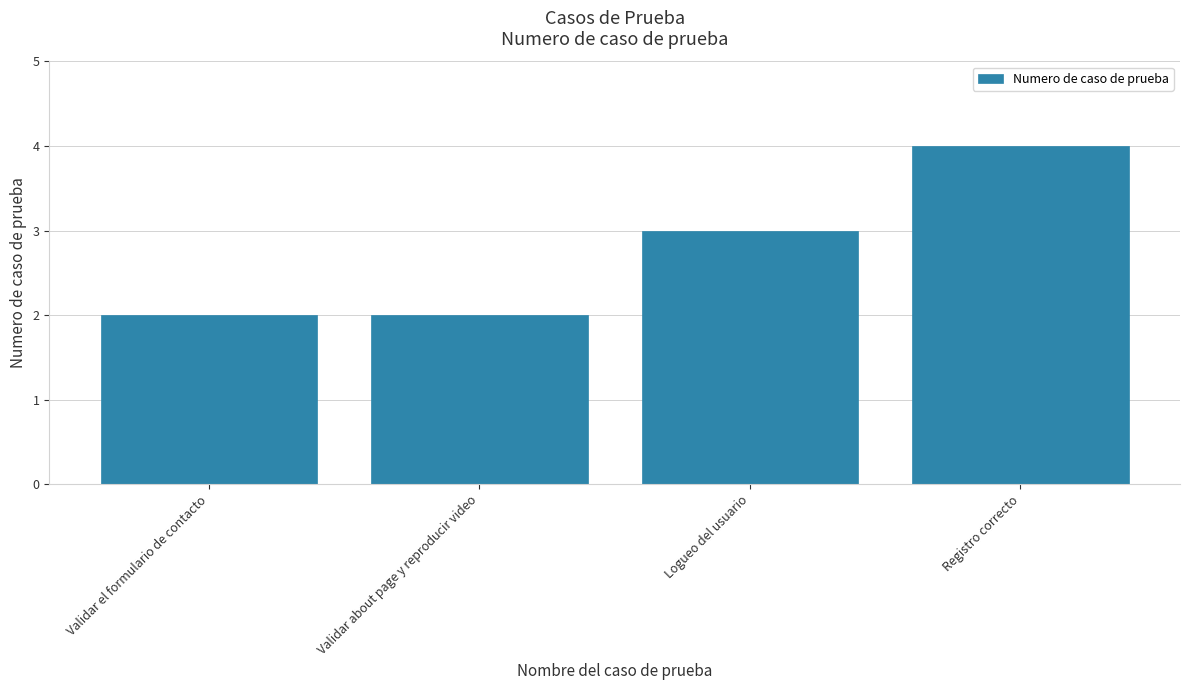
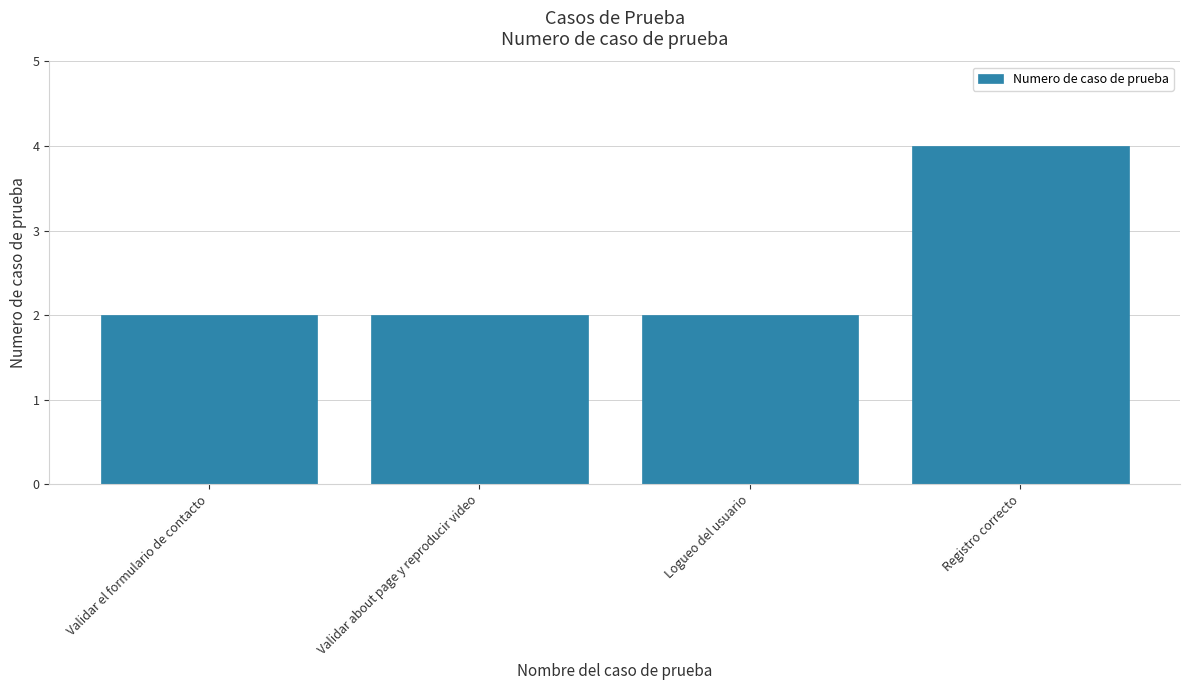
Logueo del usuario: 3 -> 2
